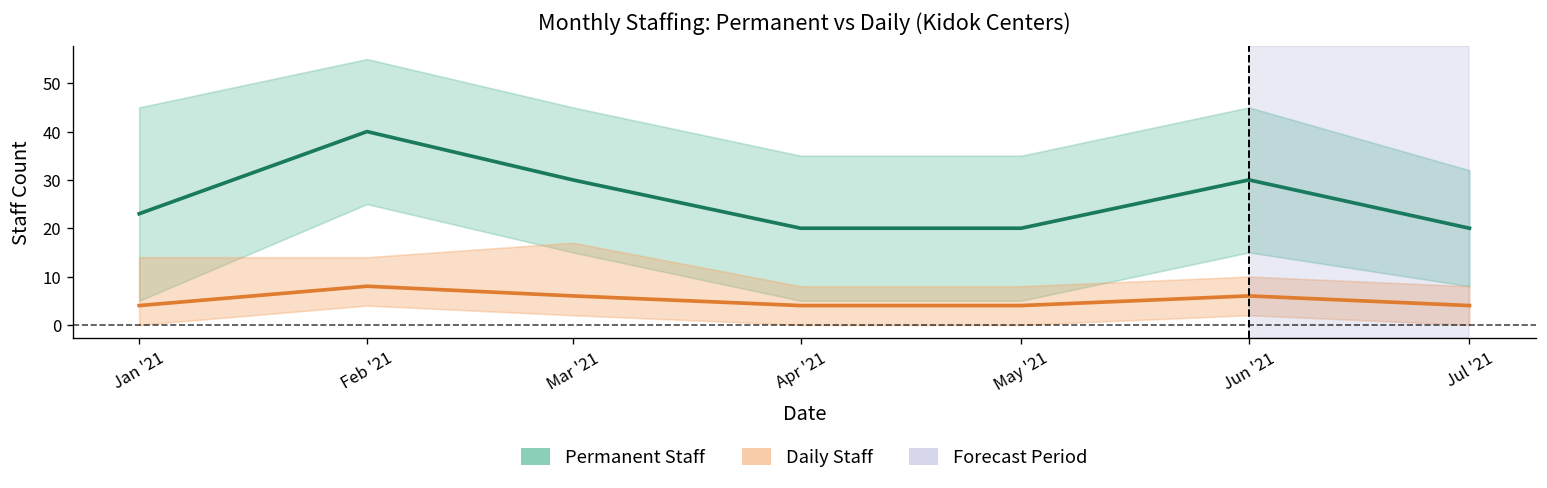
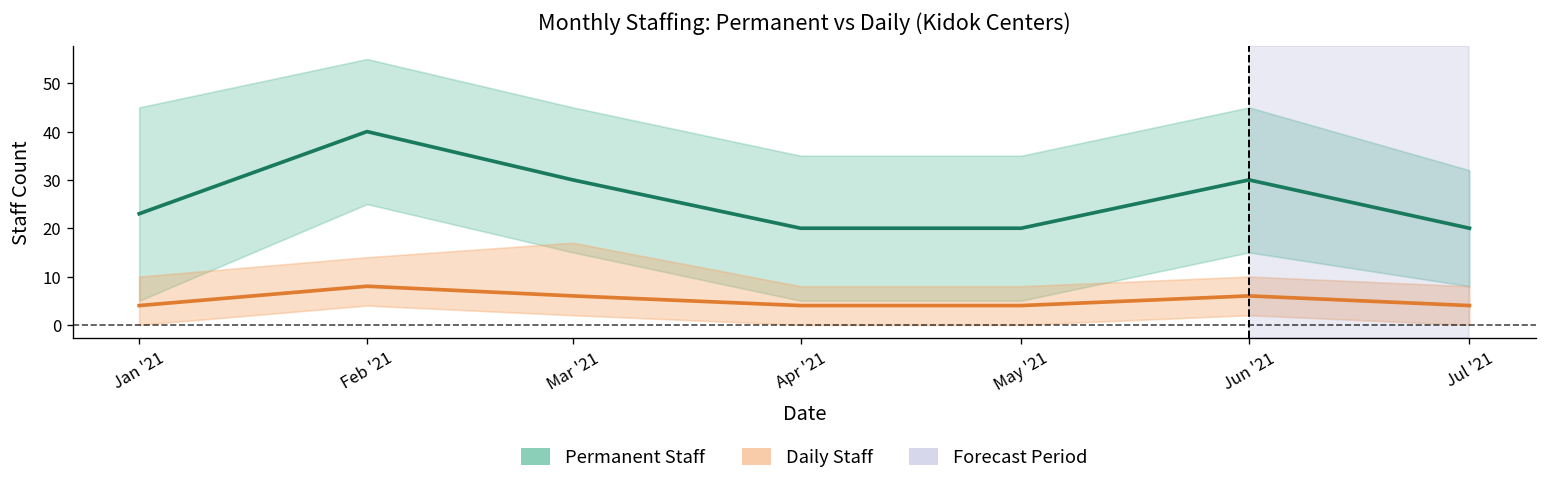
Daily Staff, Jan '21: 14 -> 10
